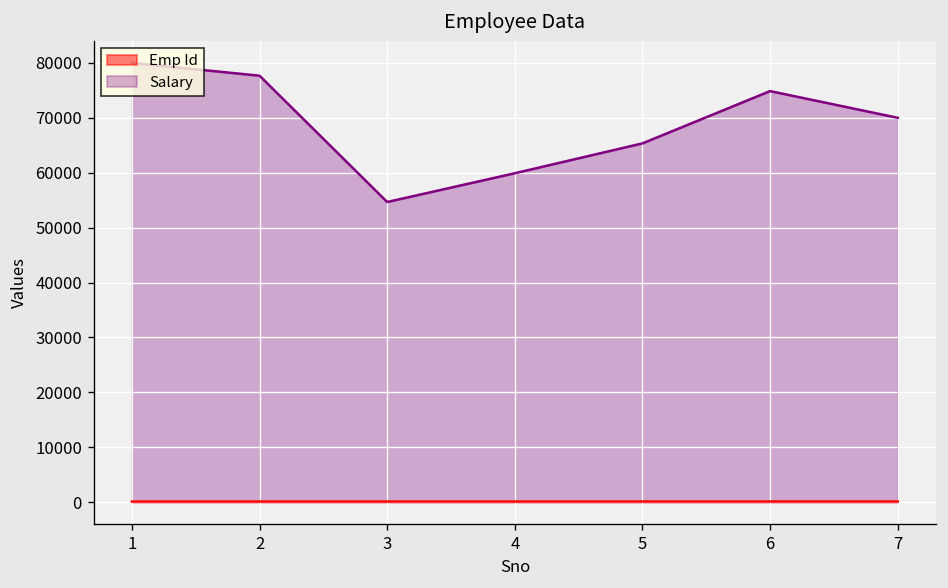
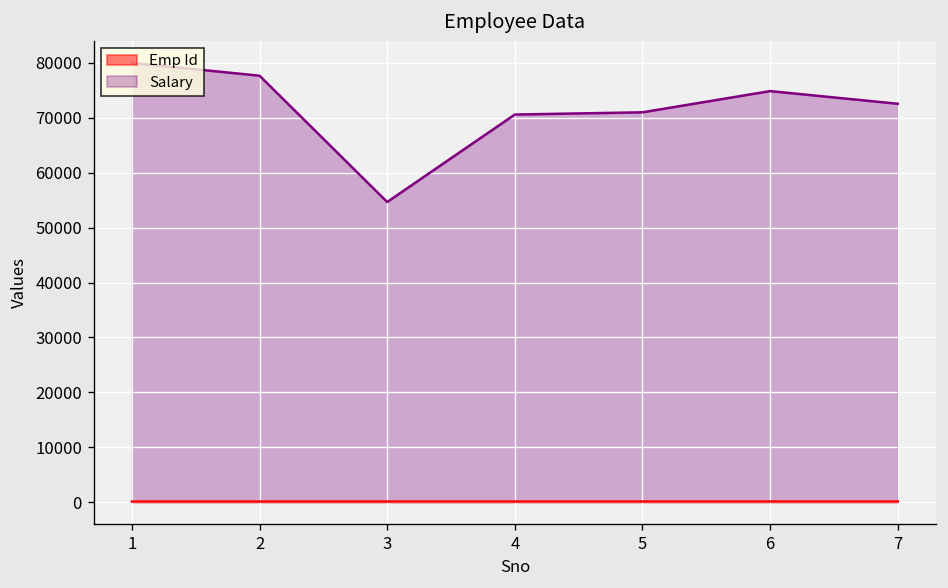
Salary, 4: 60000 -> 71000
Salary, 5: 65000 -> 71000
Salary, 7: 70000 -> 73000
